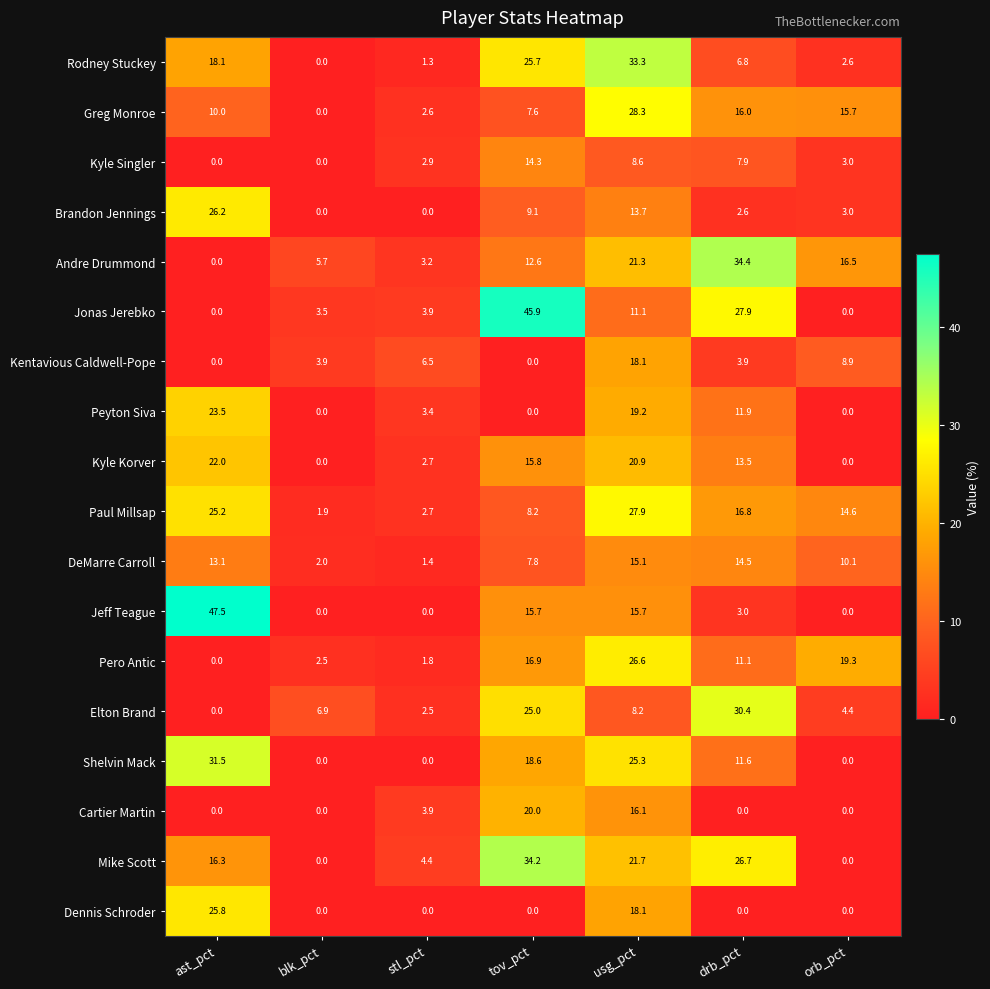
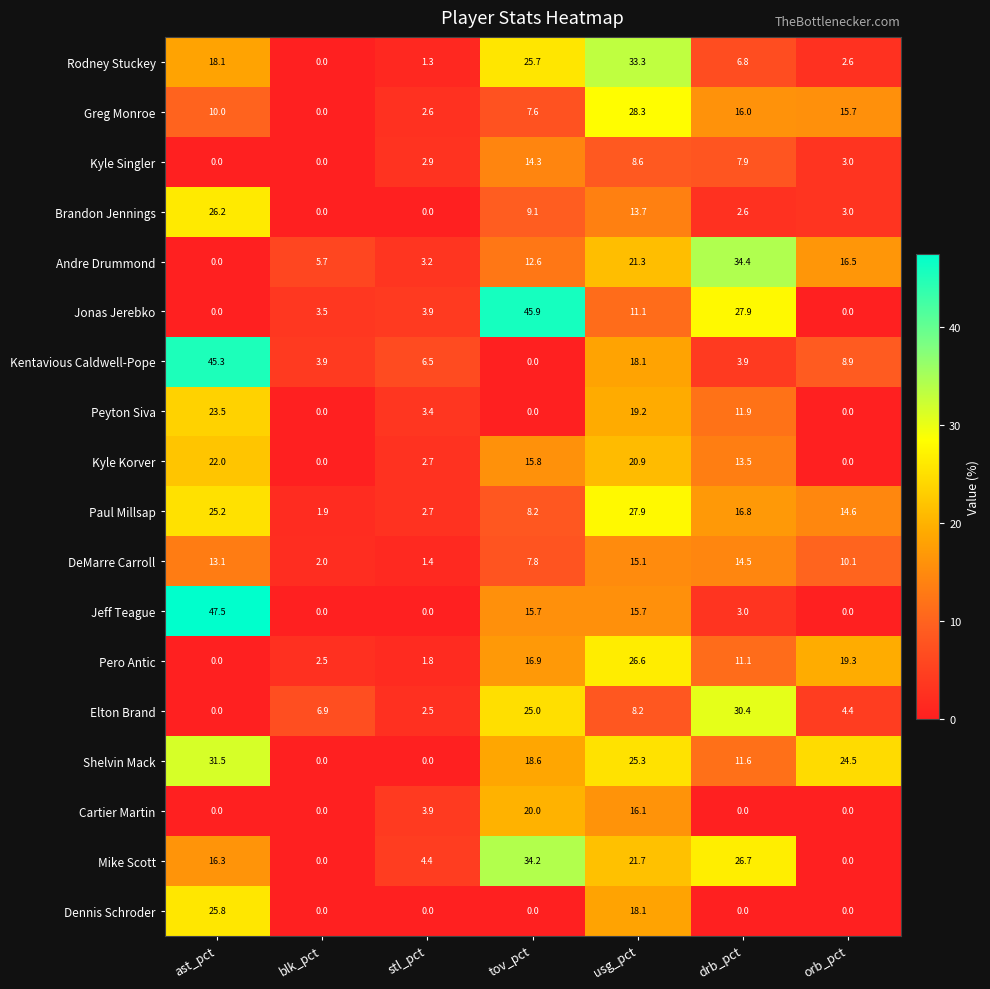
Kentavious Caldwell-Pope, ast_pct: 0.0 -> 45.3
Shelvin Mack, orb_pct: 0.0 -> 24.5
